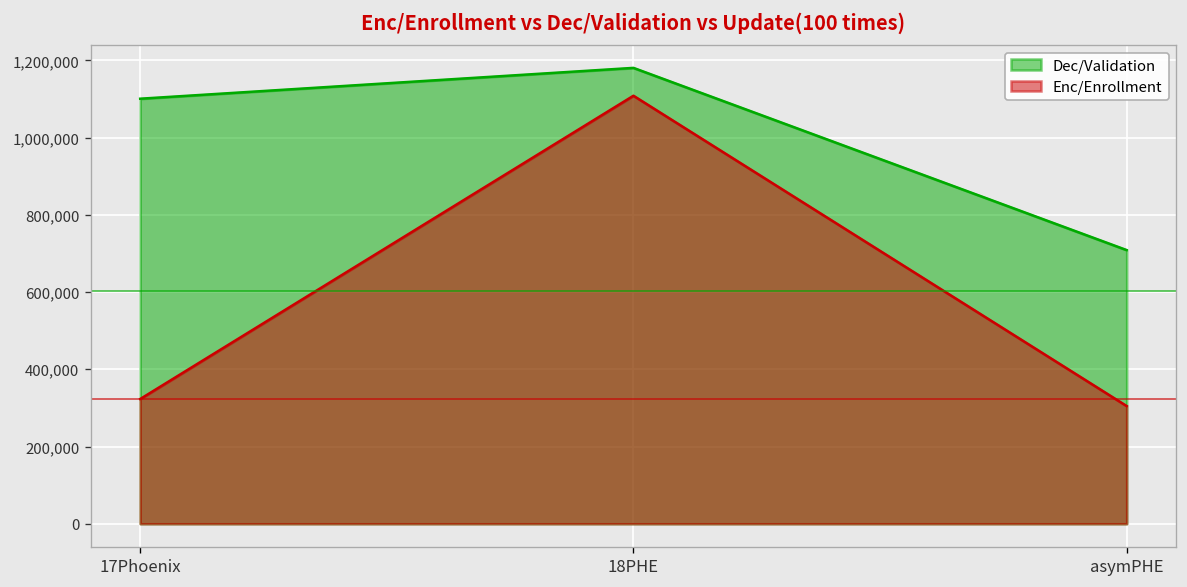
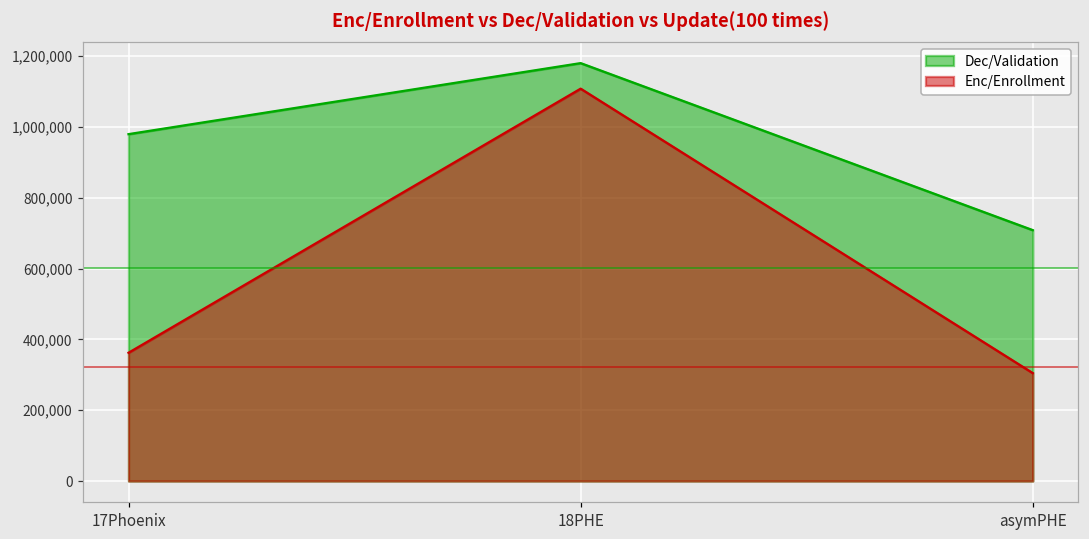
Dec/Validation, 17Phoenix: 1,100,000 -> 980,000
Enc/Enrollment, 17Phoenix: 320,000 -> 360,000
